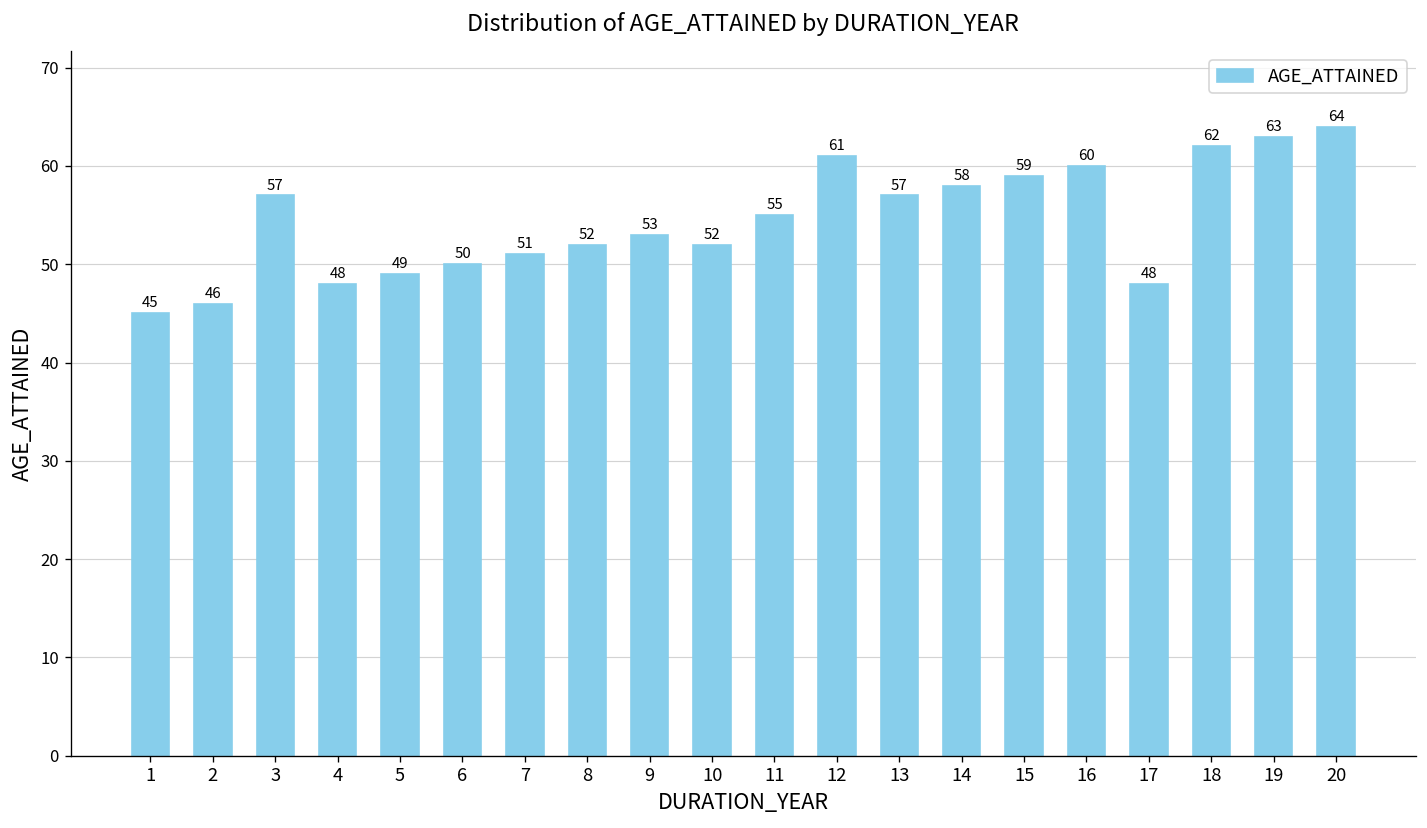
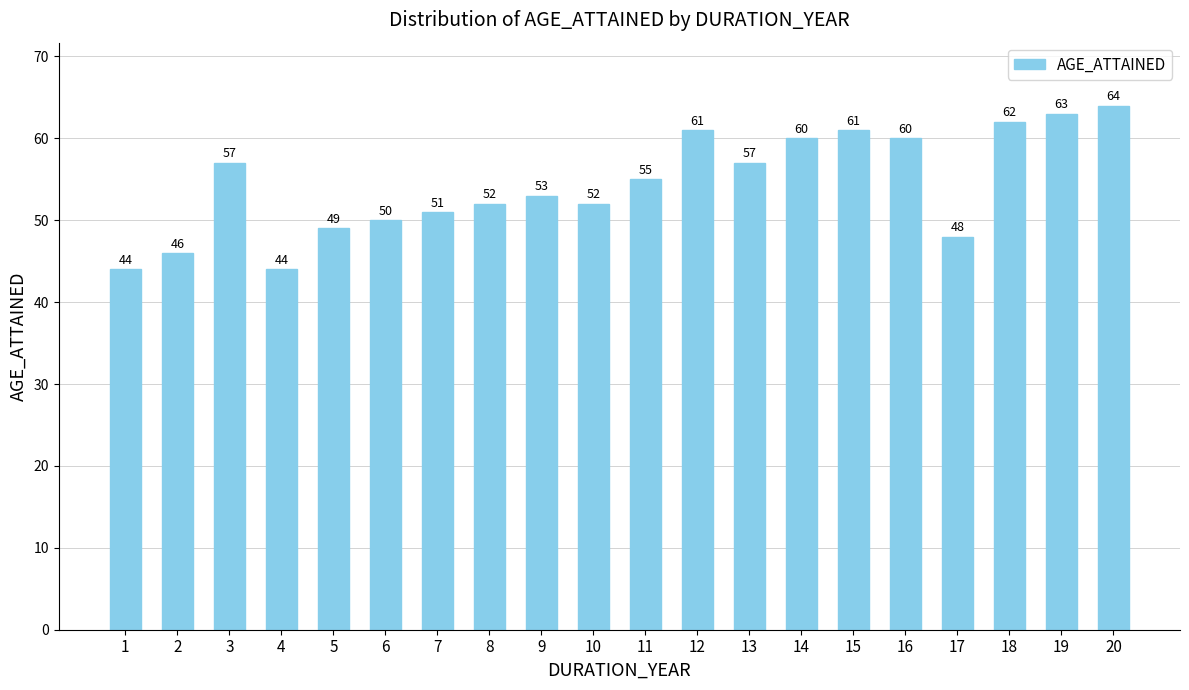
1: 45 -> 44
4: 48 -> 44
14: 58 -> 60
15: 59 -> 61
